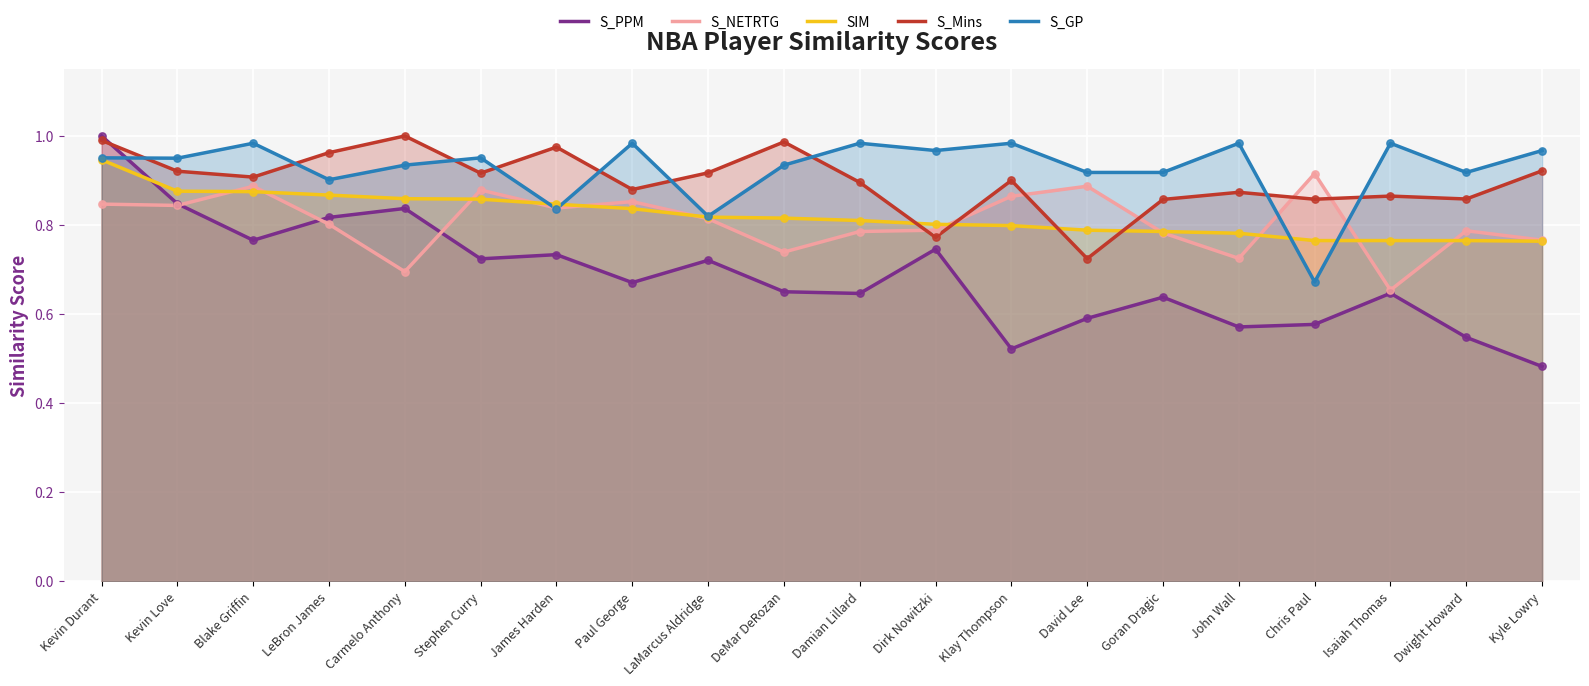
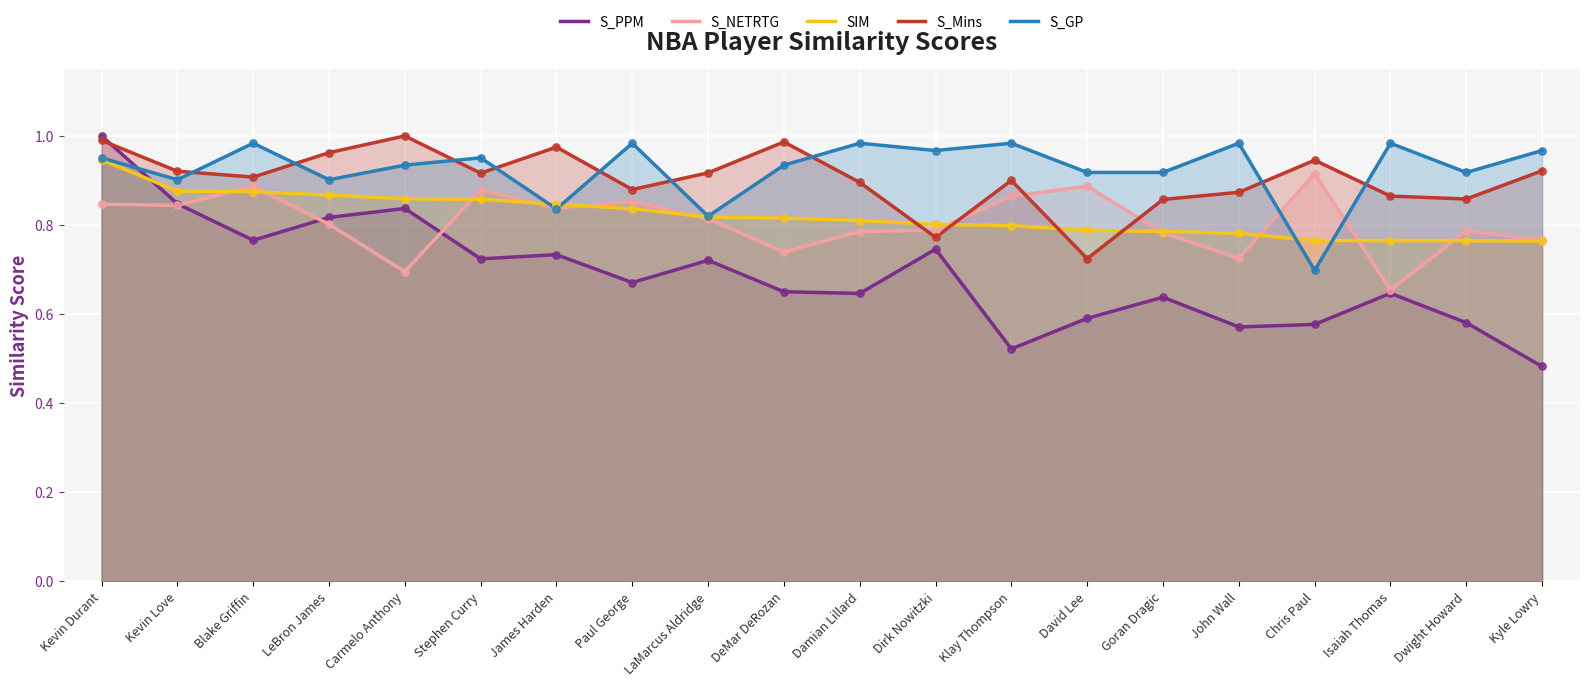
S_GP, Kevin Love: 0.95 -> 0.90
S_Mins, Chris Paul: 0.86 -> 0.95
S_GP, Chris Paul: 0.67 -> 0.70
S_PPM, Dwight Howard: 0.55 -> 0.58
